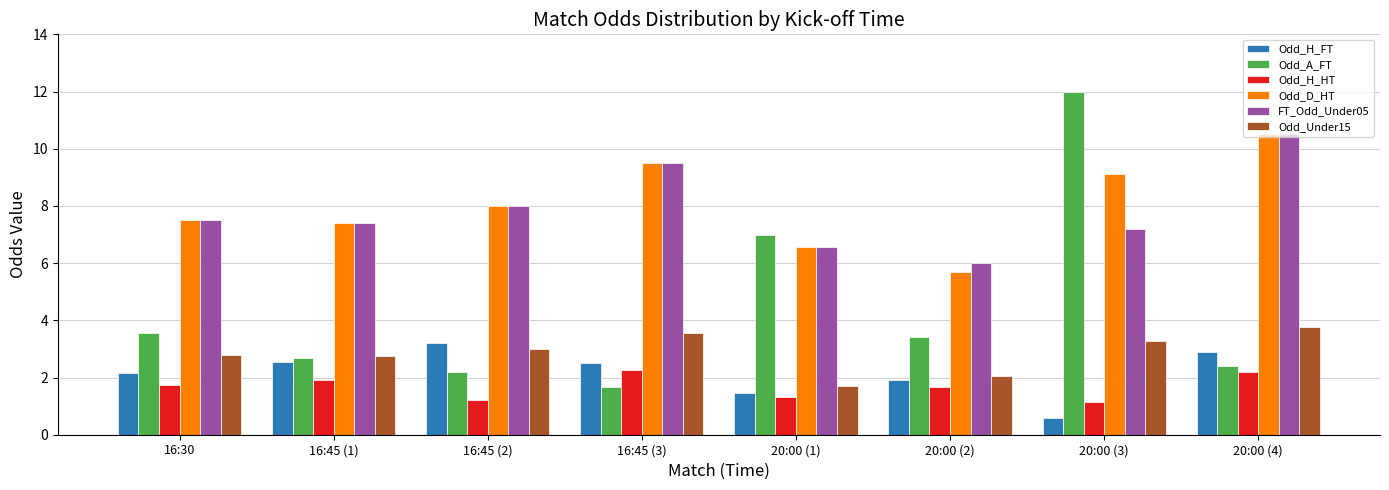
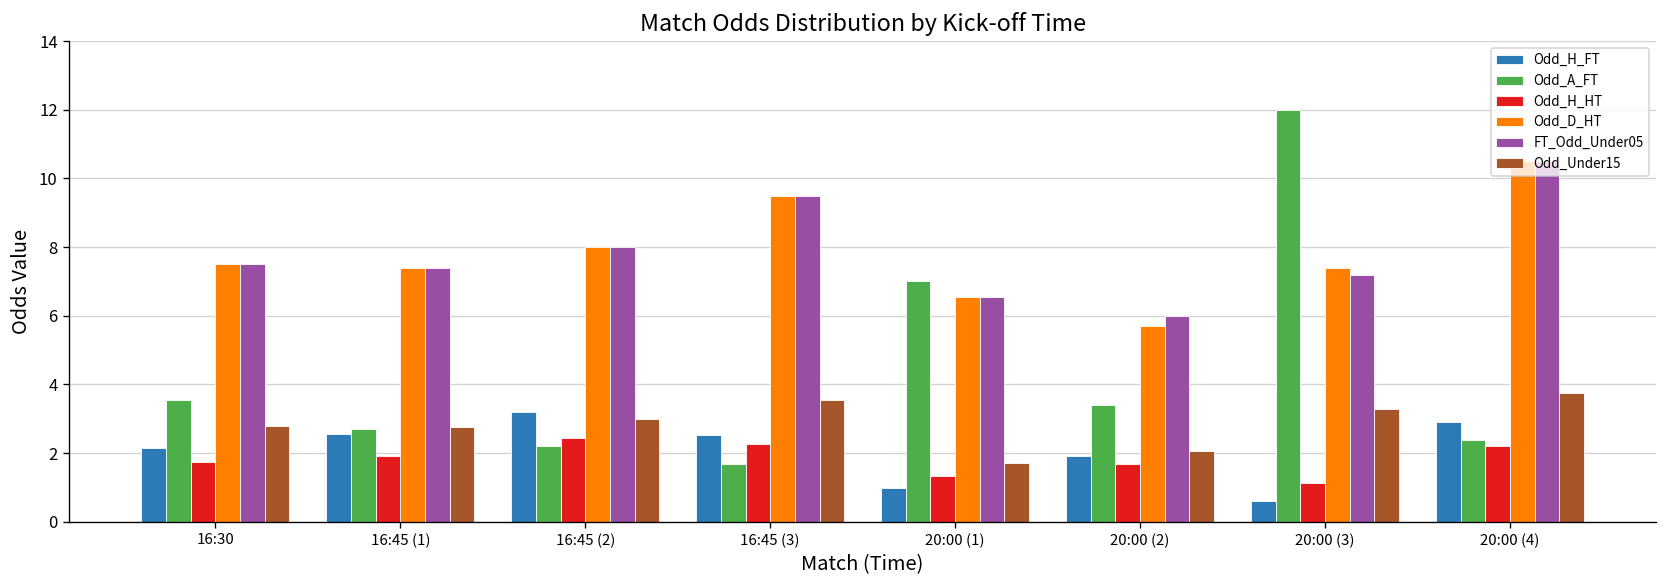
Odd_H_HT, 16:45 (2): 1.2 -> 2.5
Odd_H_FT, 20:00 (1): 1.5 -> 1.0
Odd_D_HT, 20:00 (3): 9.1 -> 7.4
